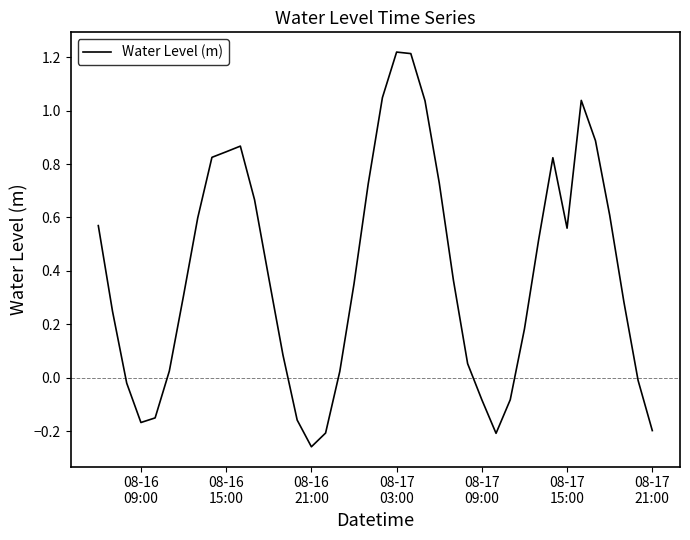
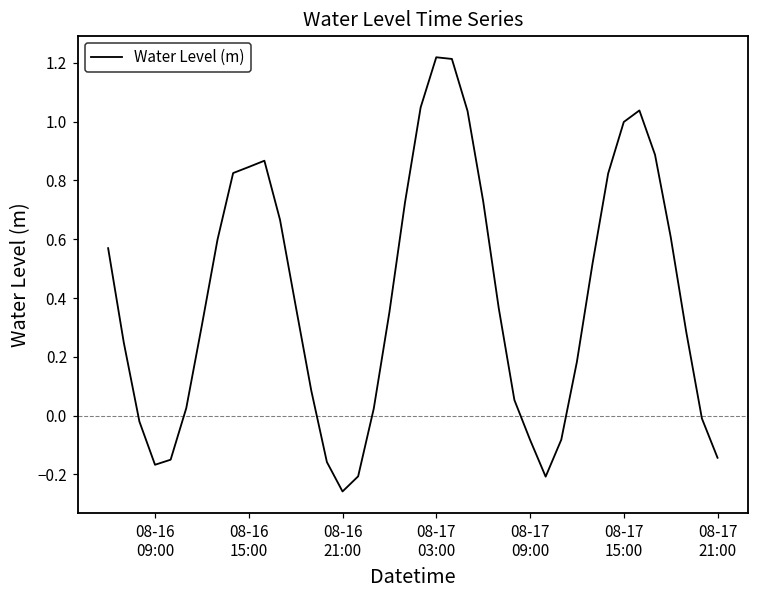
08-17 15:00: 0.56 -> 1.00
08-17 21:00: -0.20 -> -0.14
